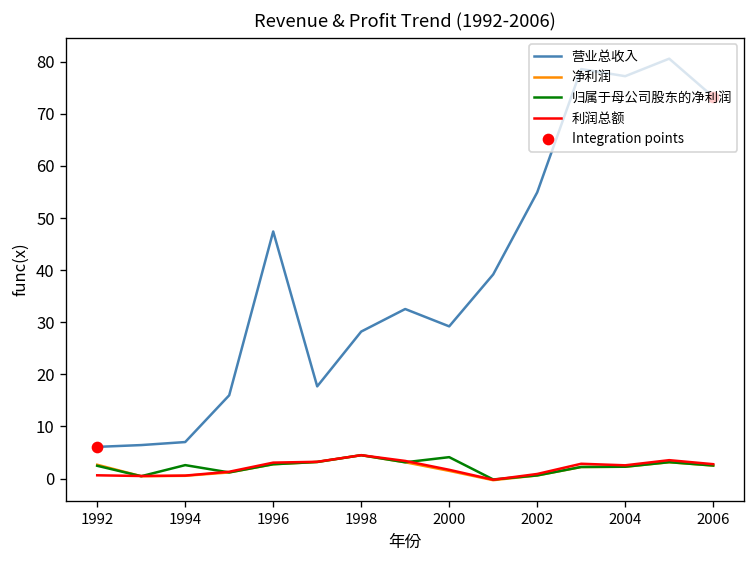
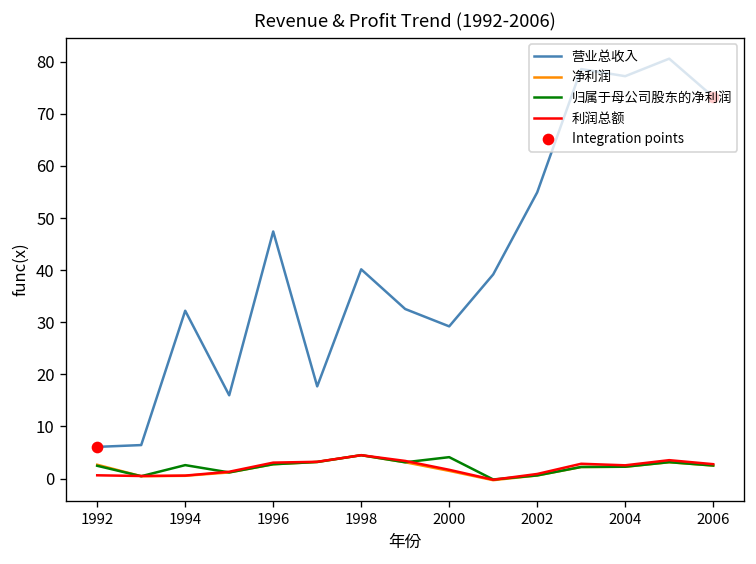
营业总收入, 1994: 7 -> 32
营业总收入, 1998: 28 -> 40
